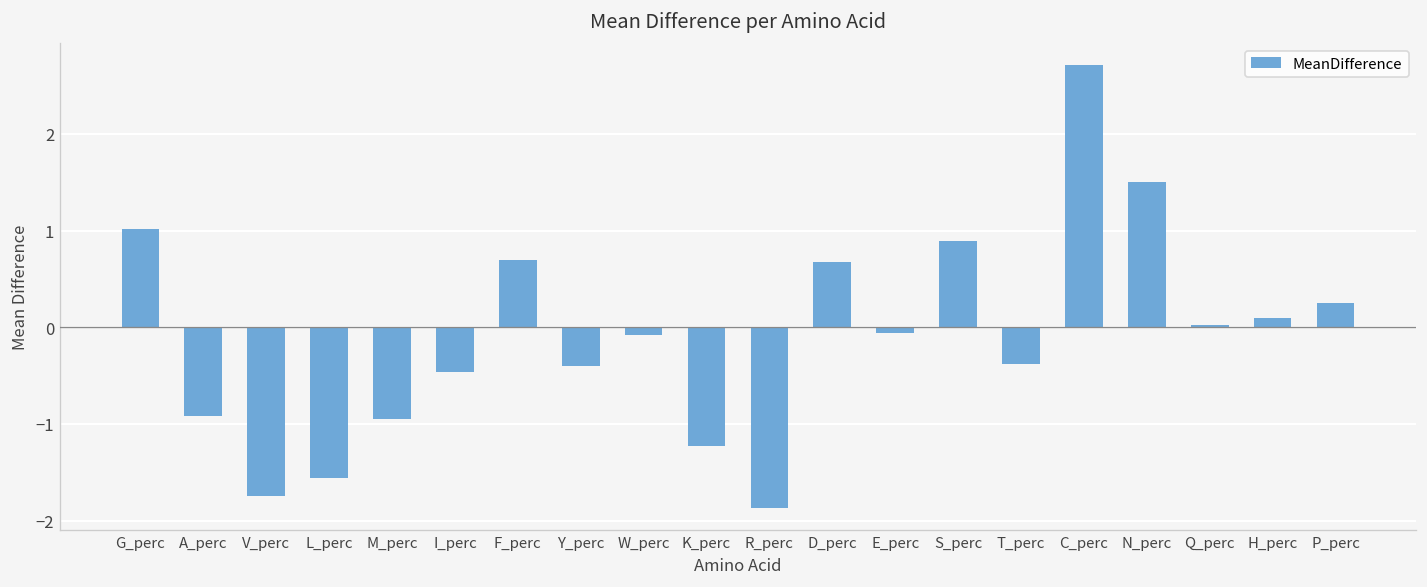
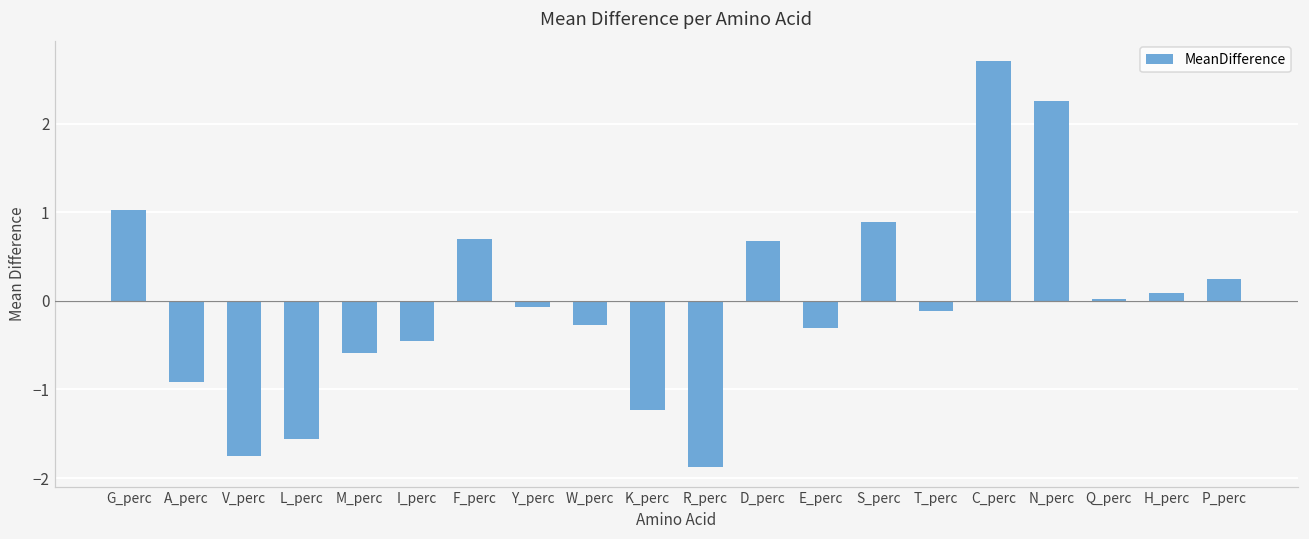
M_perc: -0.9 -> -0.6
Y_perc: -0.4 -> -0.1
W_perc: -0.1 -> -0.3
E_perc: -0.1 -> -0.3
T_perc: -0.4 -> -0.1
N_perc: 1.5 -> 2.3
